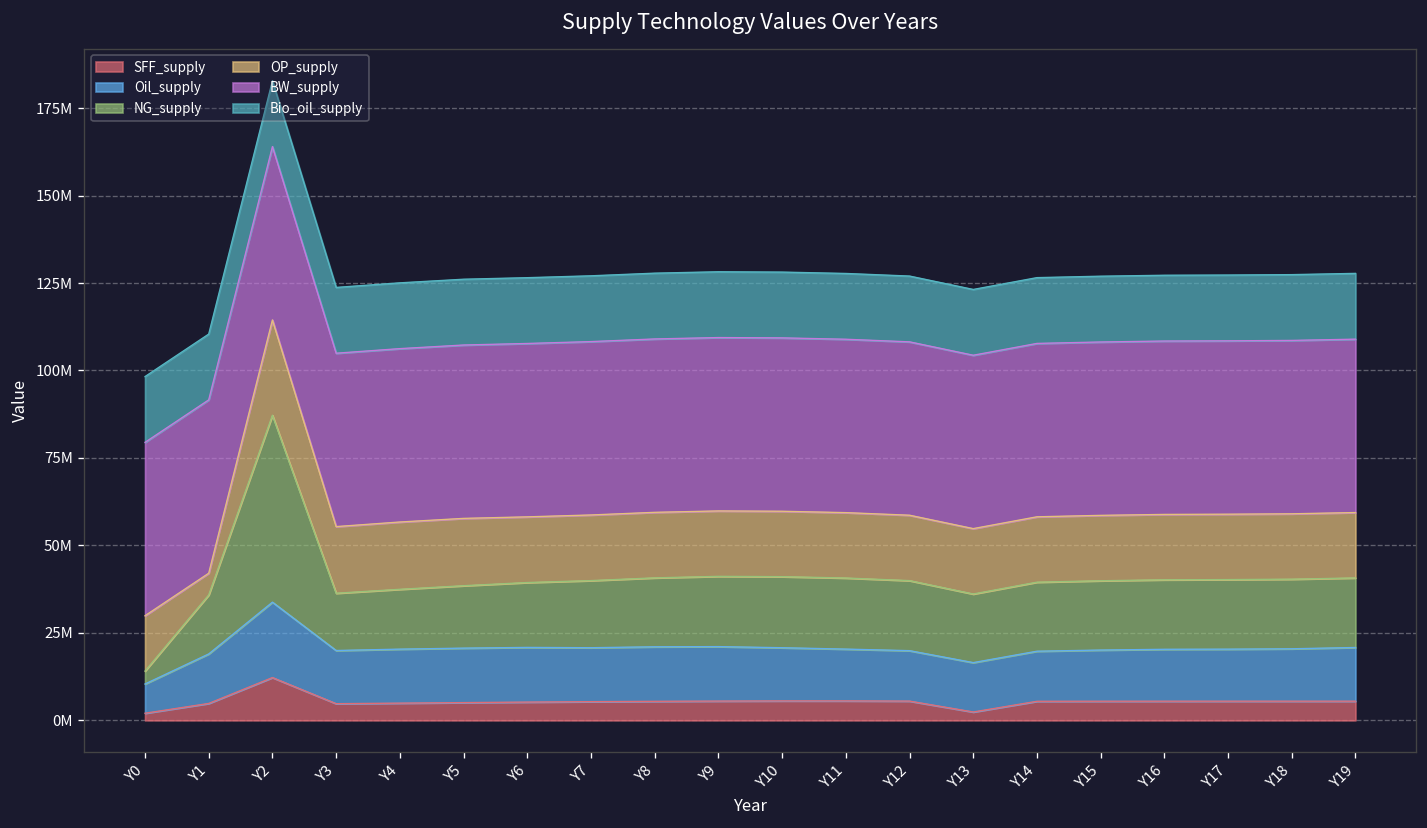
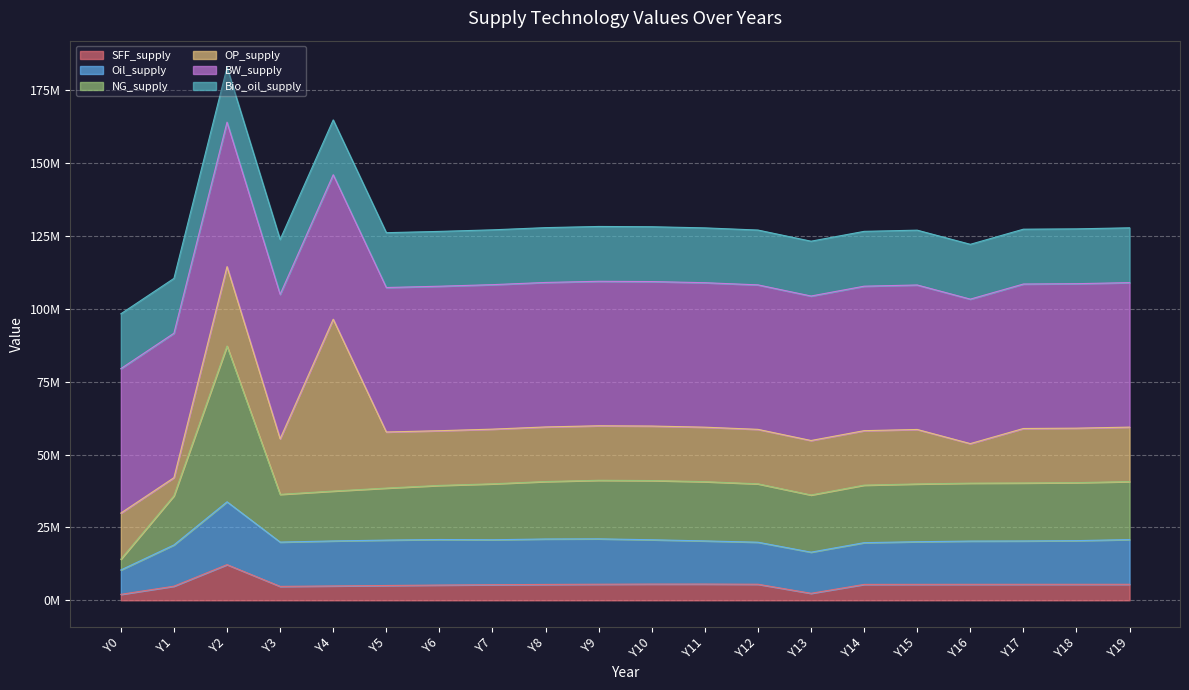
OP_supply, Y4: 19000000 -> 59000000
OP_supply, Y16: 19000000 -> 14000000
